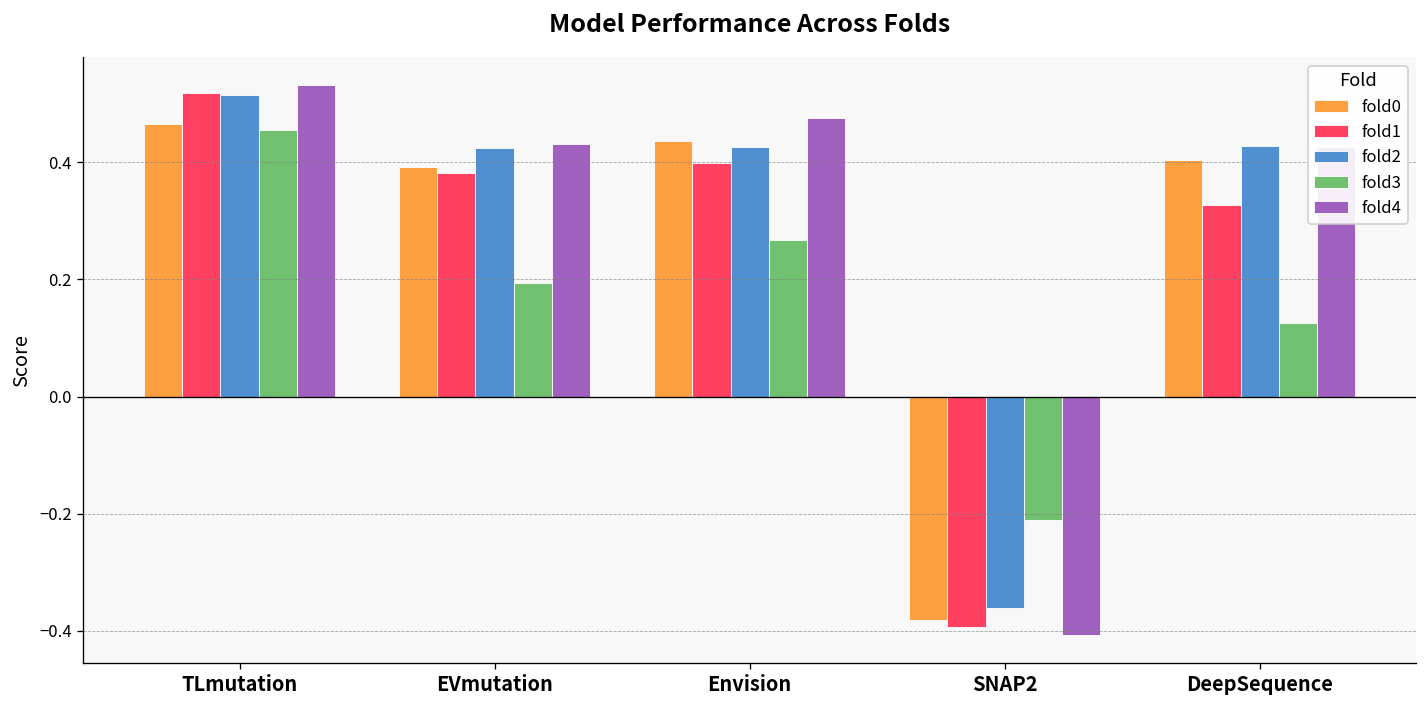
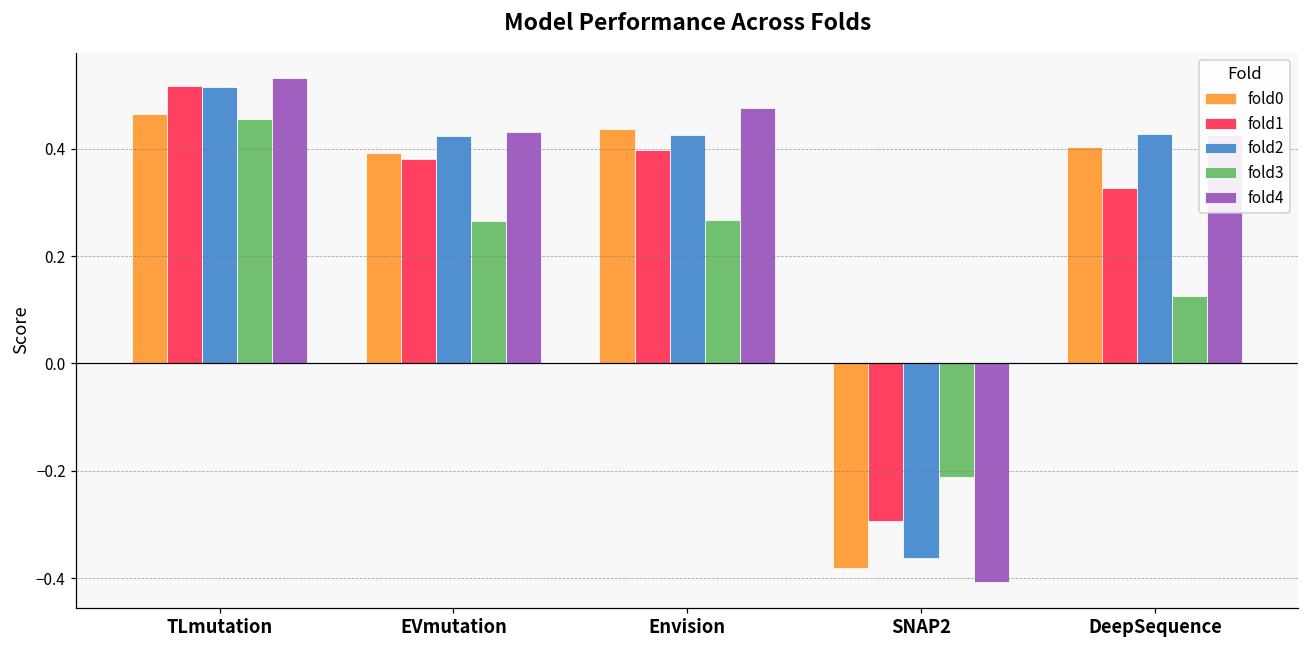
fold3, EVmutation: 0.19 -> 0.27
fold1, SNAP2: -0.39 -> -0.29
